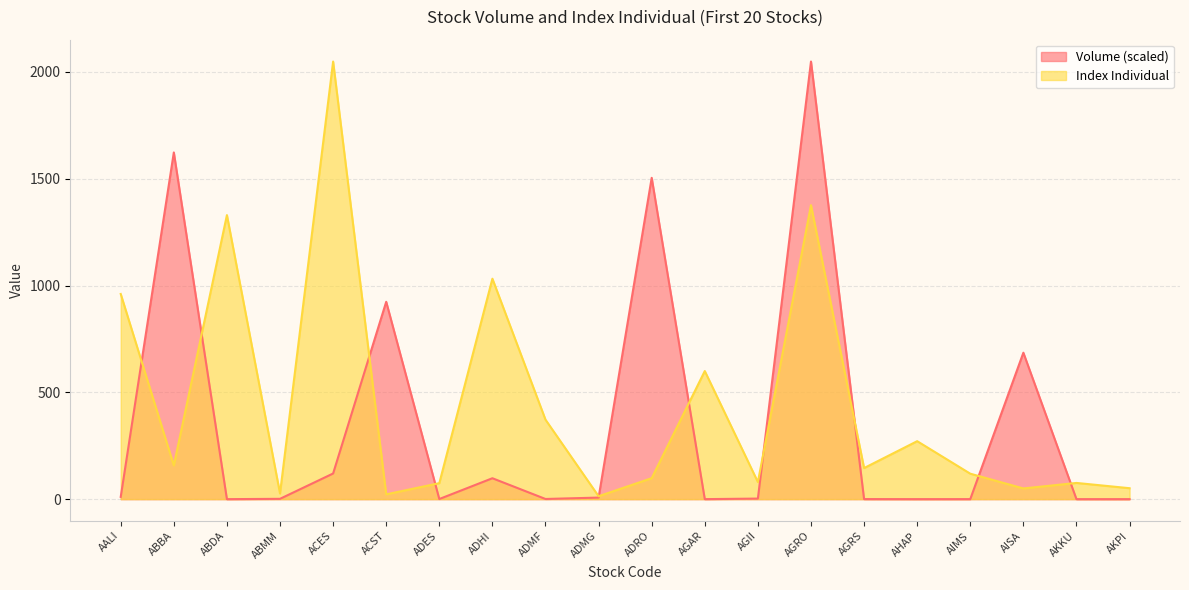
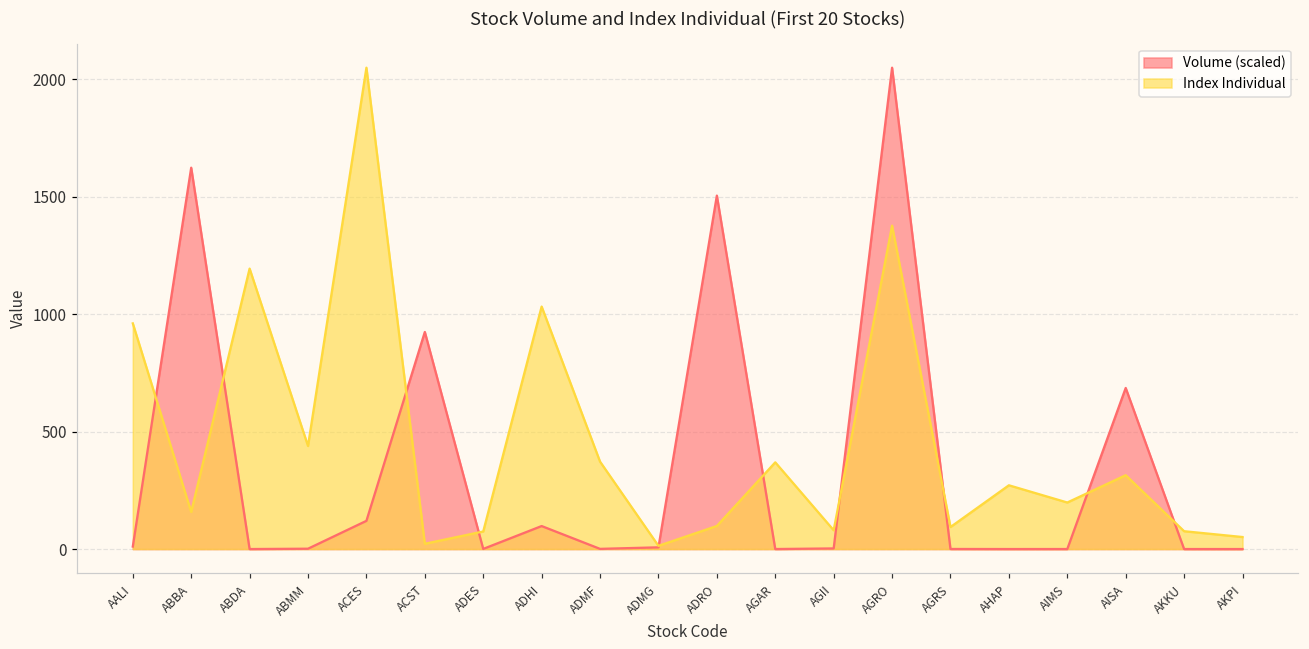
Index Individual, ABDA: 1330 -> 1190
Index Individual, ABMM: 30 -> 440
Index Individual, AGAR: 600 -> 370
Index Individual, AGRS: 150 -> 90
Index Individual, AIMS: 120 -> 200
Index Individual, AISA: 50 -> 310
